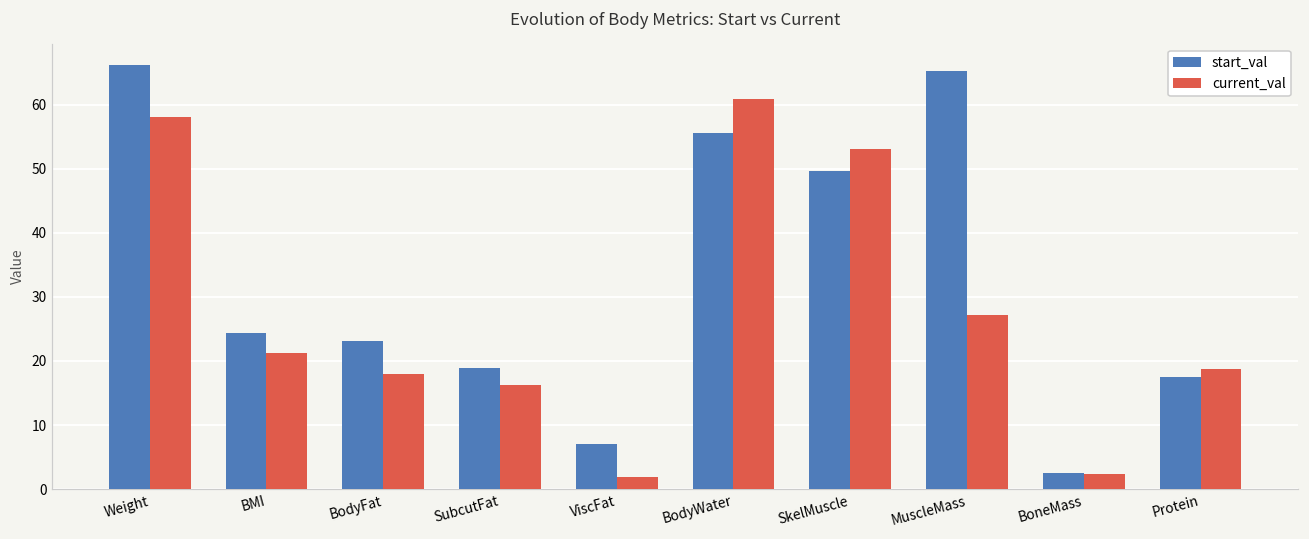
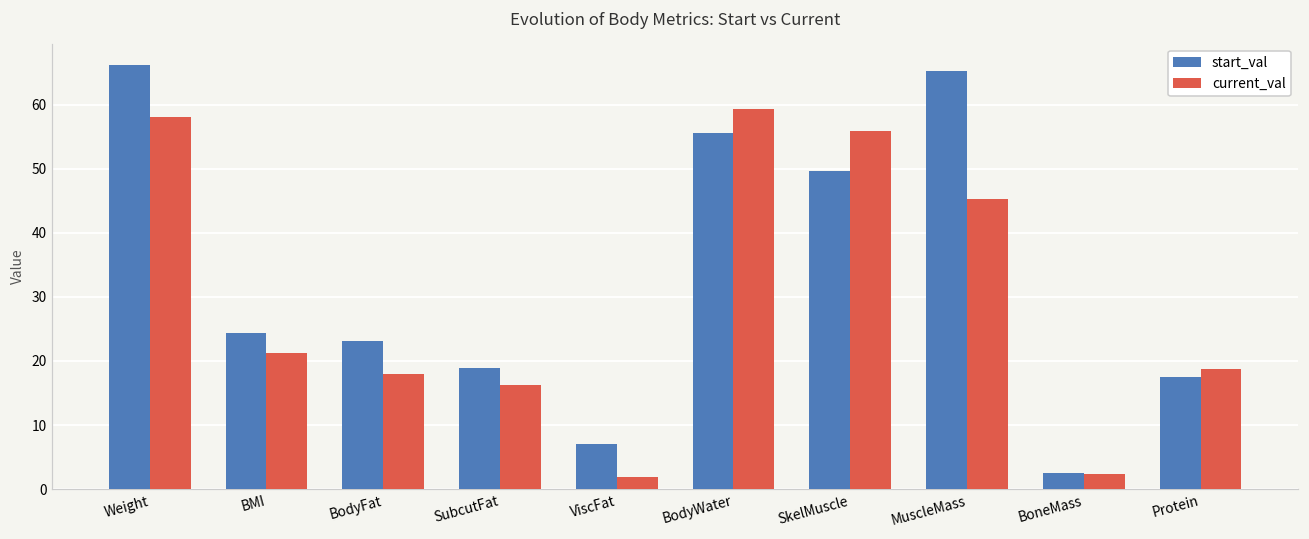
current_val, BodyWater: 61 -> 59
current_val, SkelMuscle: 53 -> 56
current_val, MuscleMass: 27 -> 45
